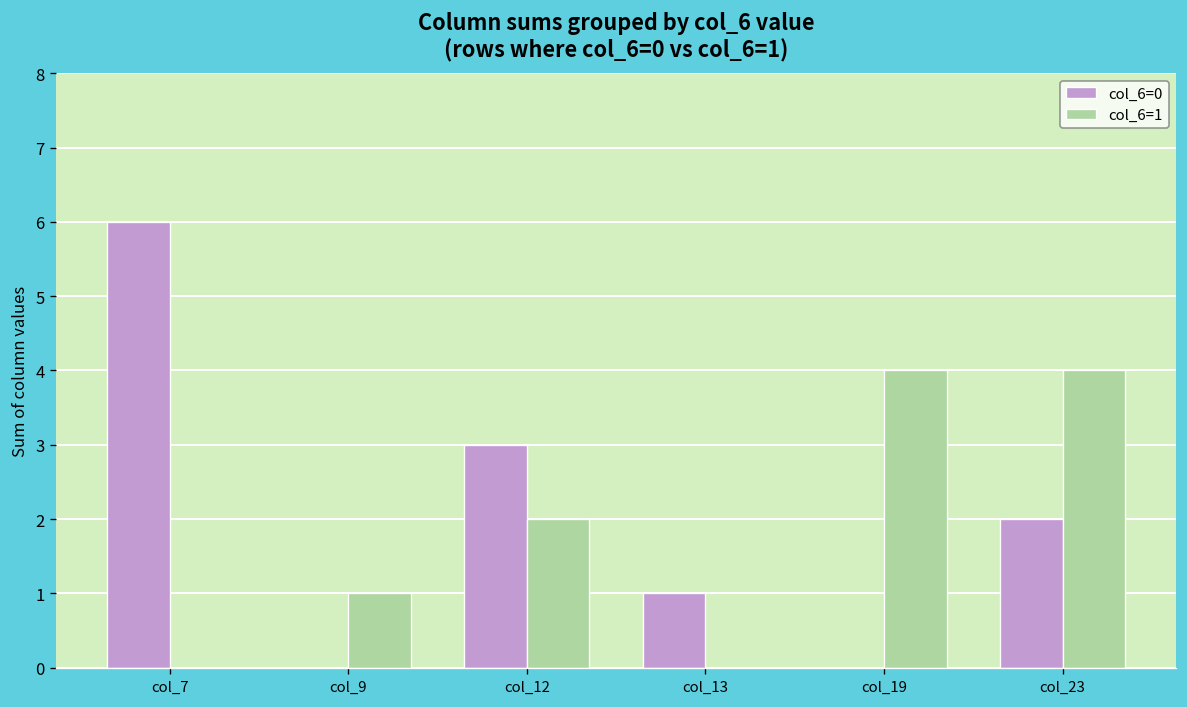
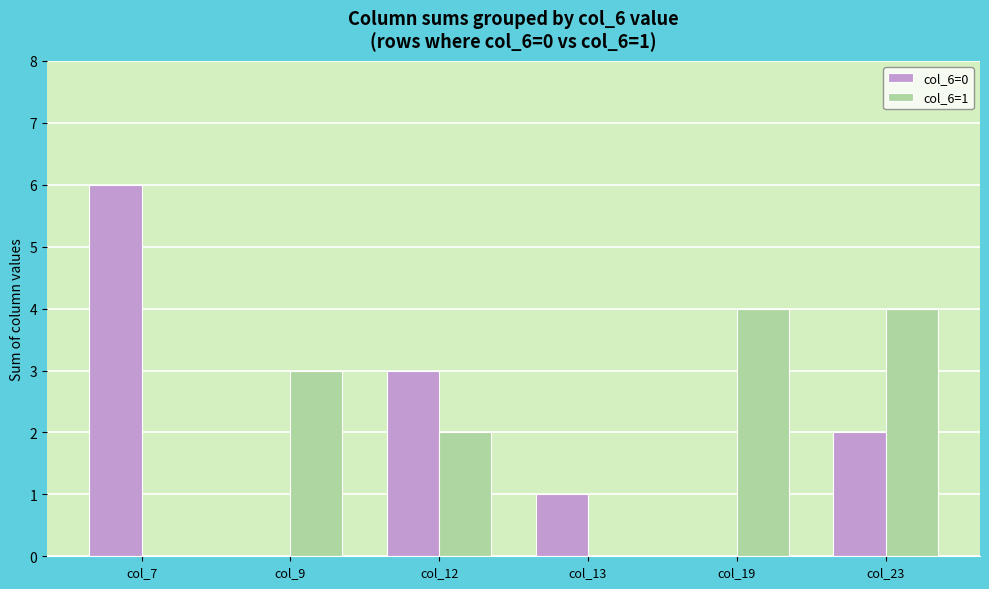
col_6=1, col_9: 1 -> 3
